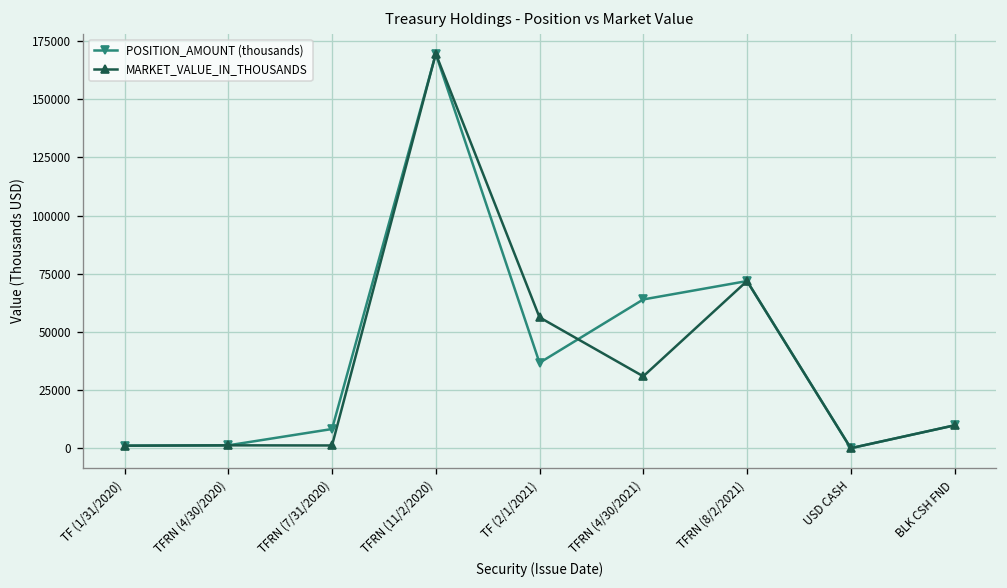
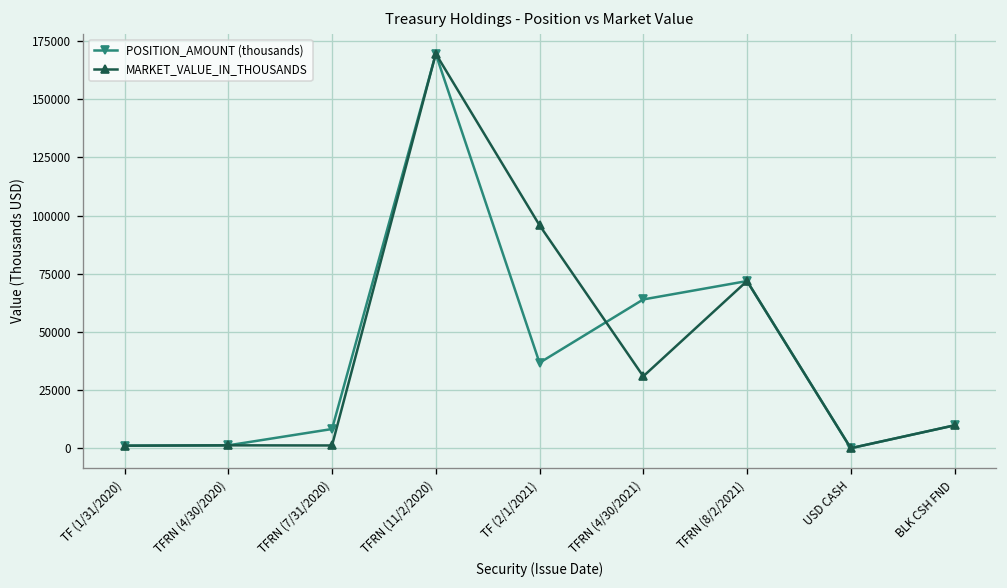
MARKET_VALUE_IN_THOUSANDS, TF (2/1/2021): 56000 -> 96000
